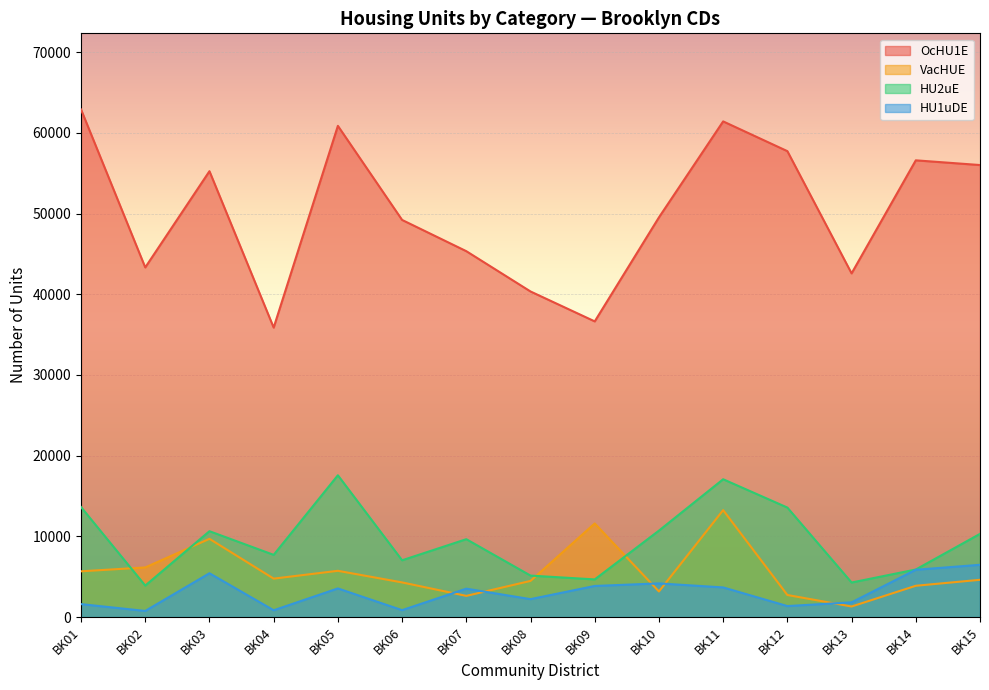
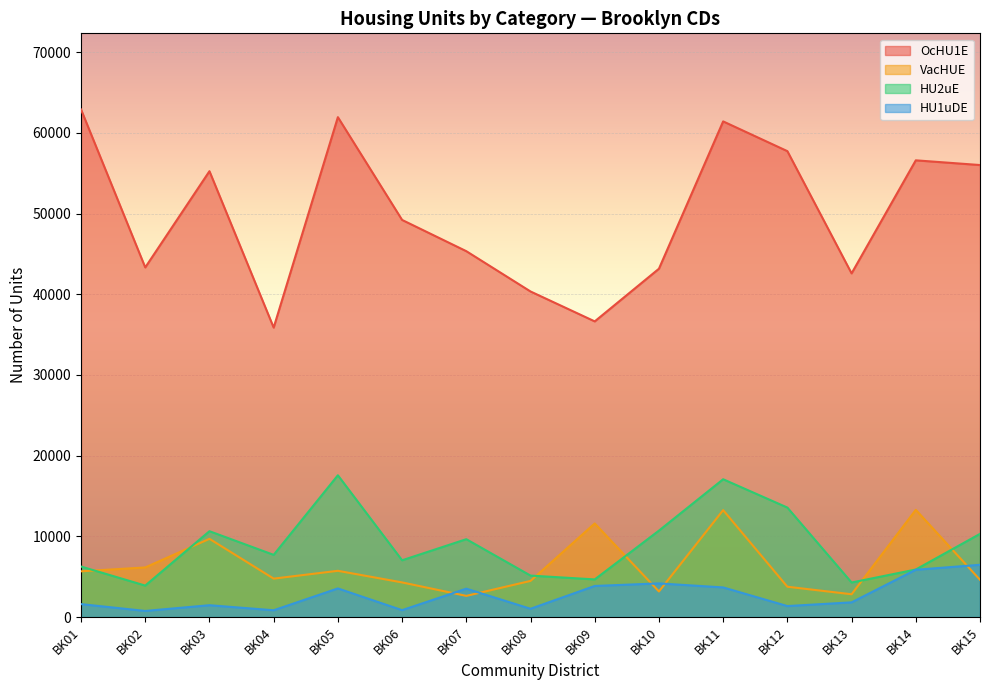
HU2uE, BK01: 14000 -> 6000
HU1uDE, BK03: 5000 -> 1000
OcHU1E, BK05: 61000 -> 62000
HU1uDE, BK08: 2000 -> 1000
OcHU1E, BK10: 50000 -> 43000
VacHUE, BK12: 3000 -> 4000
VacHUE, BK13: 1000 -> 3000
VacHUE, BK14: 4000 -> 13000
